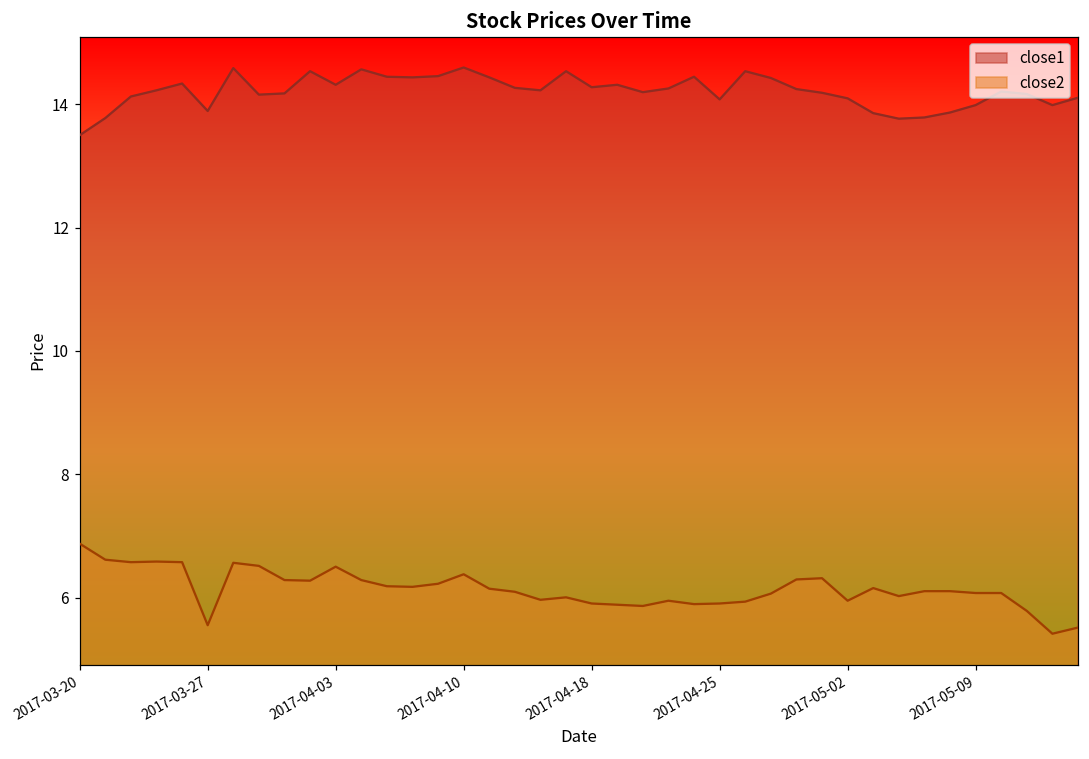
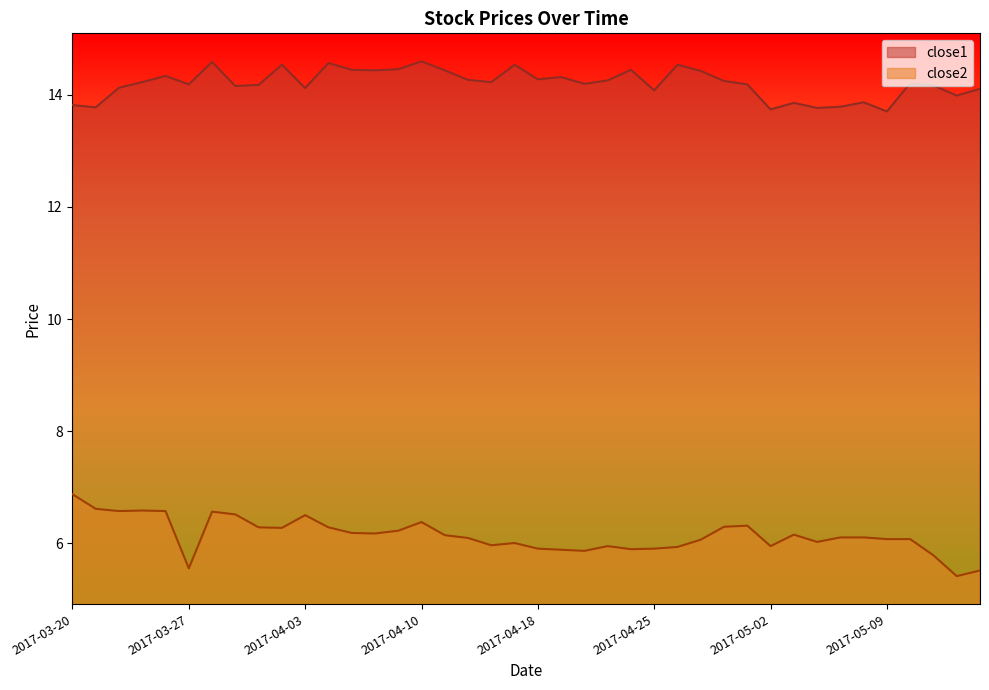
close1, 2017-03-20: 13.5 -> 13.8
close1, 2017-03-27: 13.9 -> 14.2
close1, 2017-04-03: 14.3 -> 14.1
close1, 2017-05-02: 14.1 -> 13.7
close1, 2017-05-09: 14.0 -> 13.7
